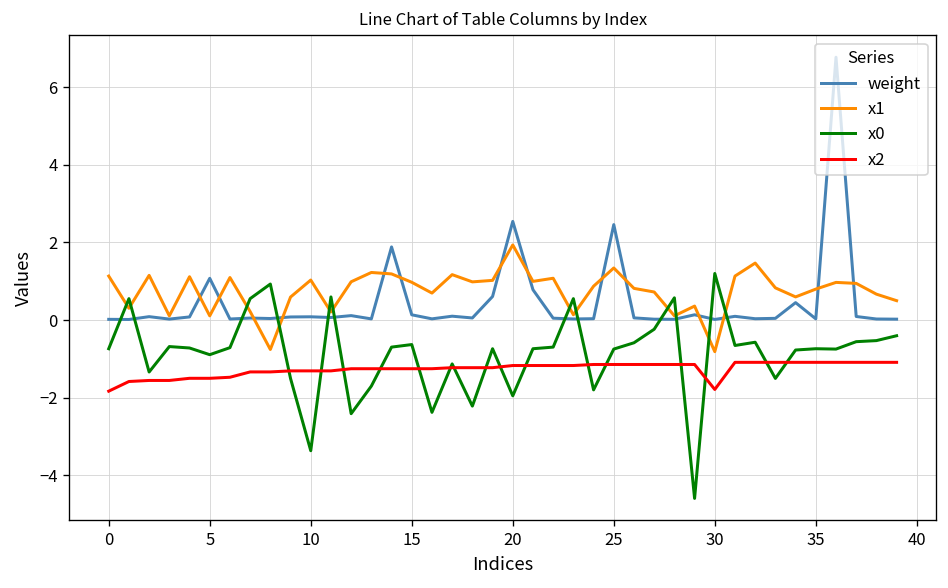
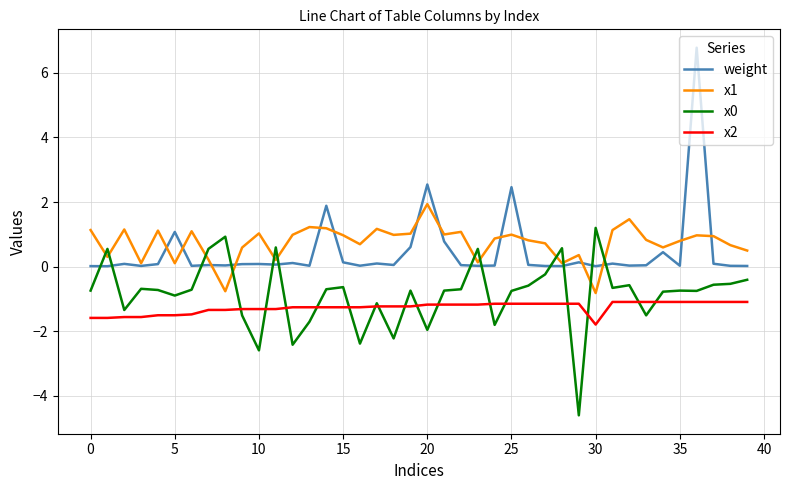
x2, 0: -1.8 -> -1.6
x0, 10: -3.4 -> -2.6
x1, 25: 1.3 -> 1.0
